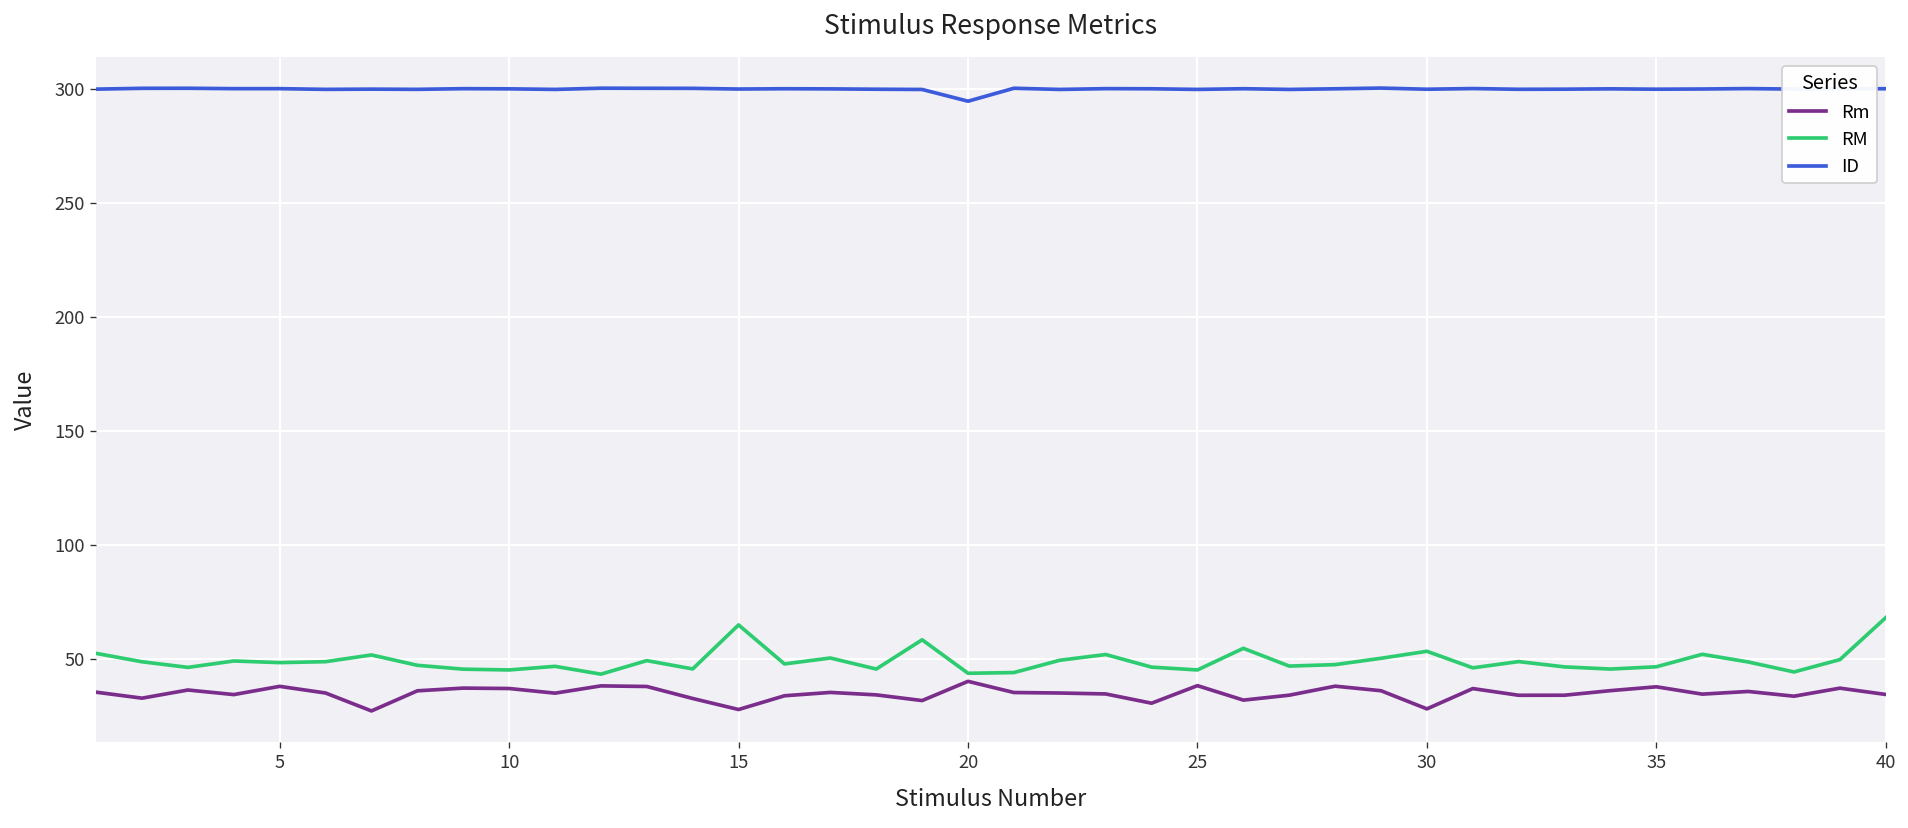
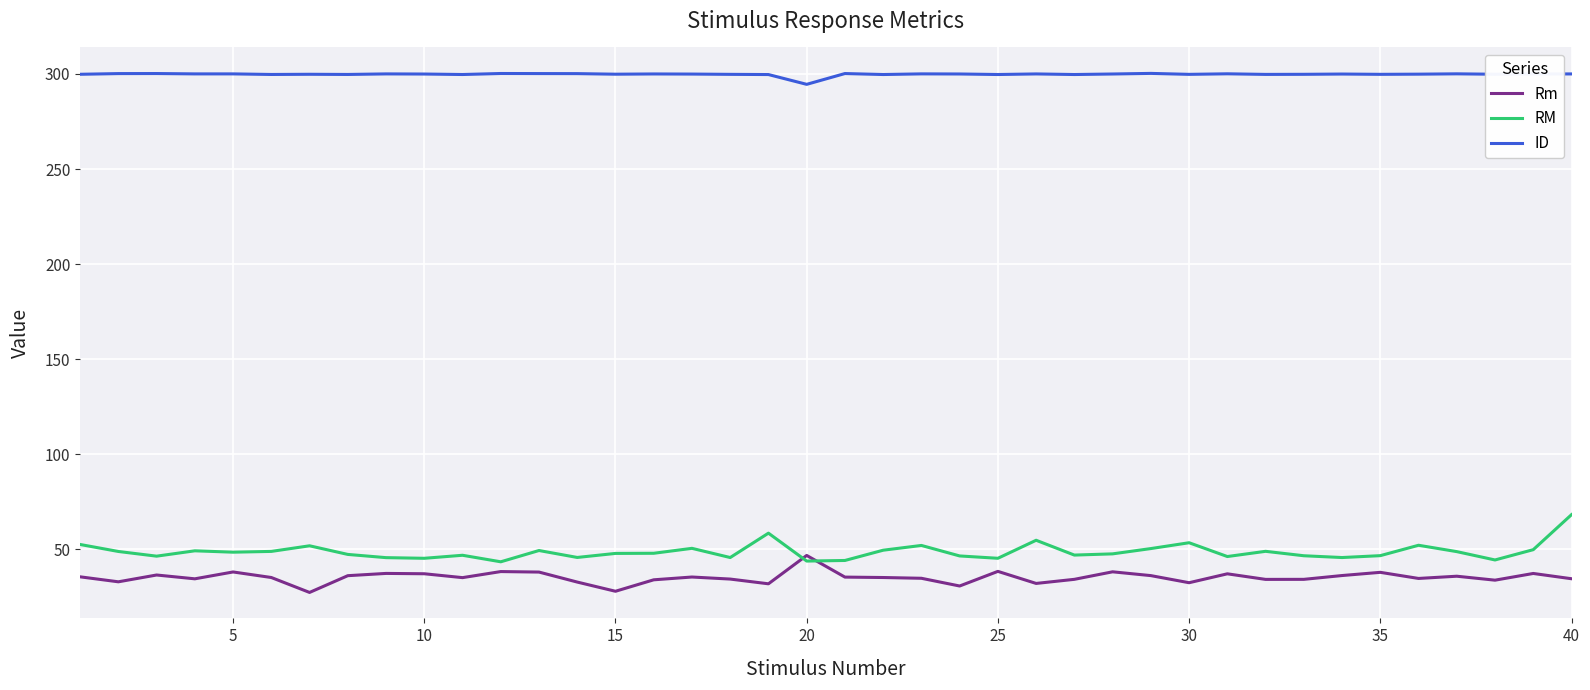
RM, 15: 65 -> 48
Rm, 20: 40 -> 47
Rm, 30: 28 -> 32
